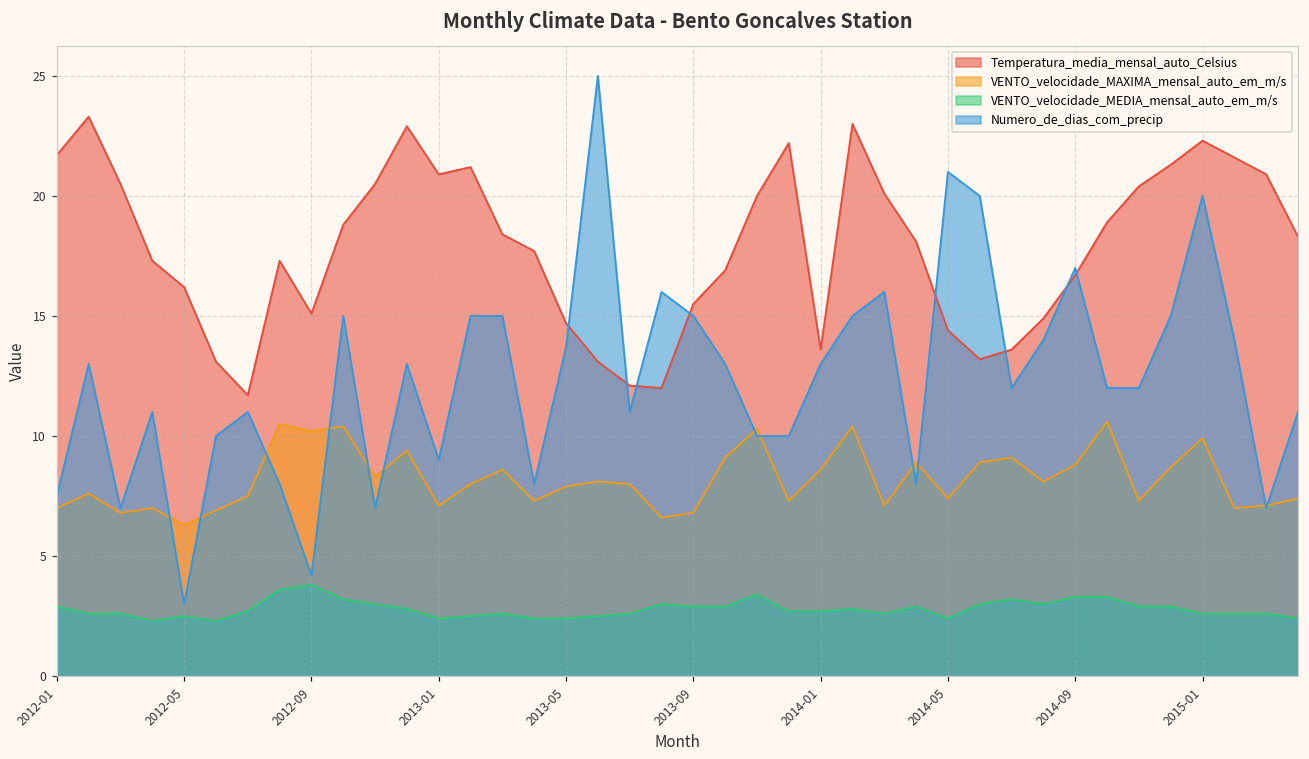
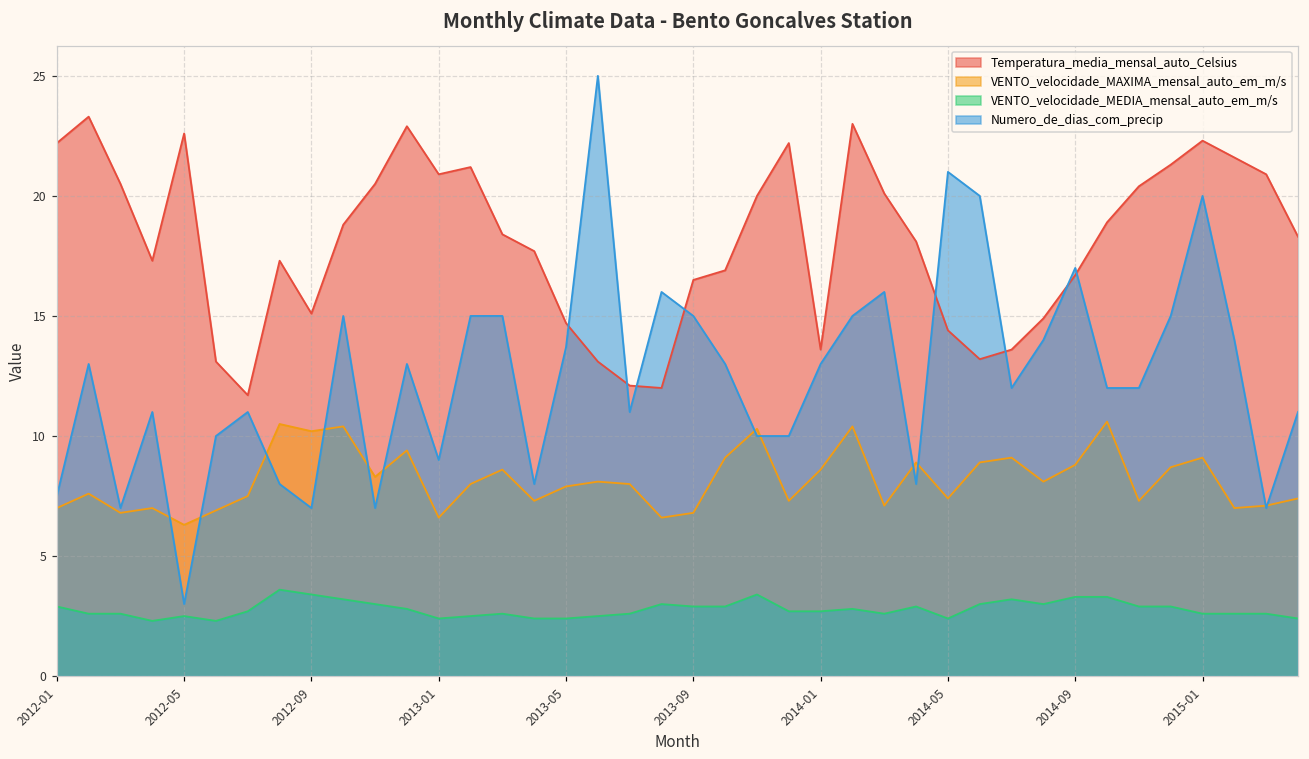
Temperatura_media_mensal_auto_Celsius, 2012-01: 21.7 -> 22.2
Temperatura_media_mensal_auto_Celsius, 2012-05: 16.2 -> 22.6
VENTO_velocidade_MEDIA_mensal_auto_em_m/s, 2012-09: 3.8 -> 3.4
Numero_de_dias_com_precip, 2012-09: 4.2 -> 7.0
VENTO_velocidade_MAXIMA_mensal_auto_em_m/s, 2013-01: 7.1 -> 6.6
Temperatura_media_mensal_auto_Celsius, 2013-09: 15.5 -> 16.5
VENTO_velocidade_MAXIMA_mensal_auto_em_m/s, 2015-01: 9.9 -> 9.1
